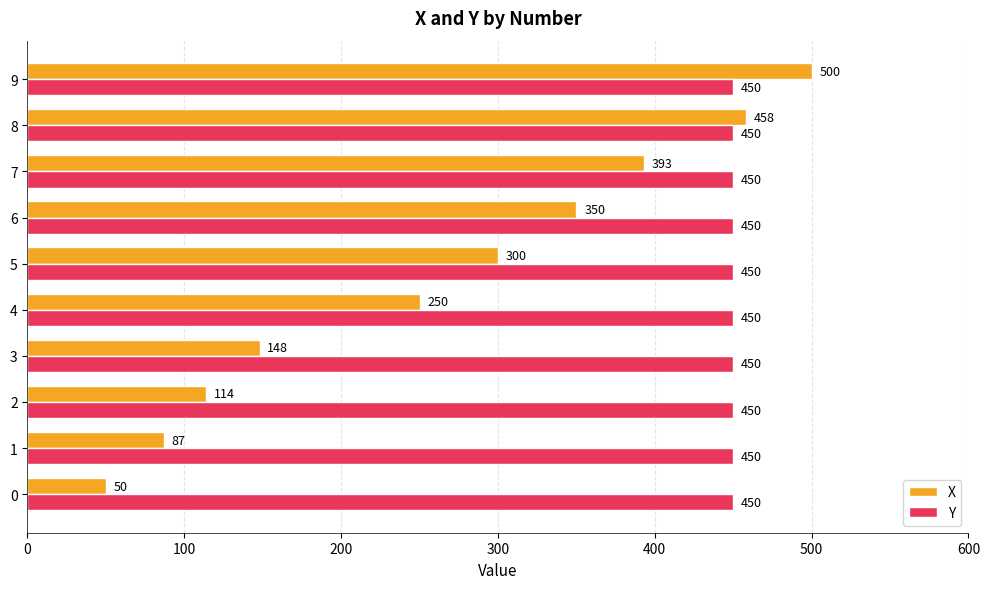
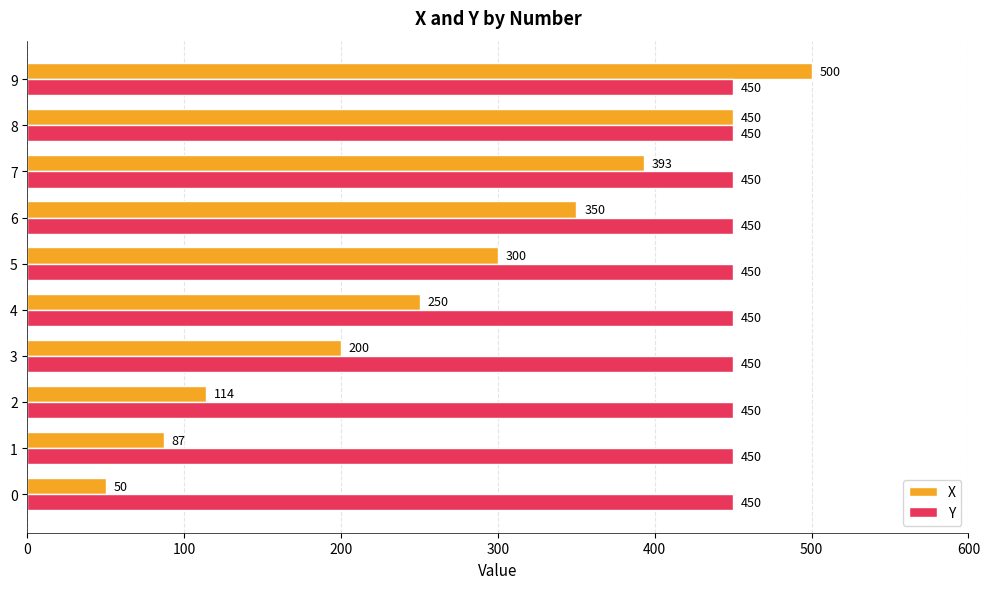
X, 8: 458 -> 450
X, 3: 148 -> 200
